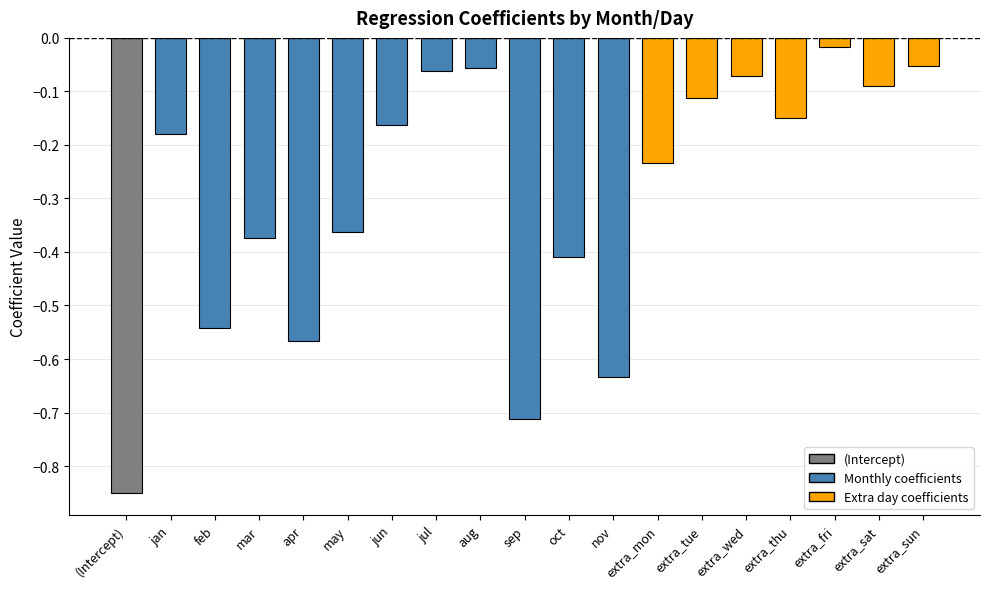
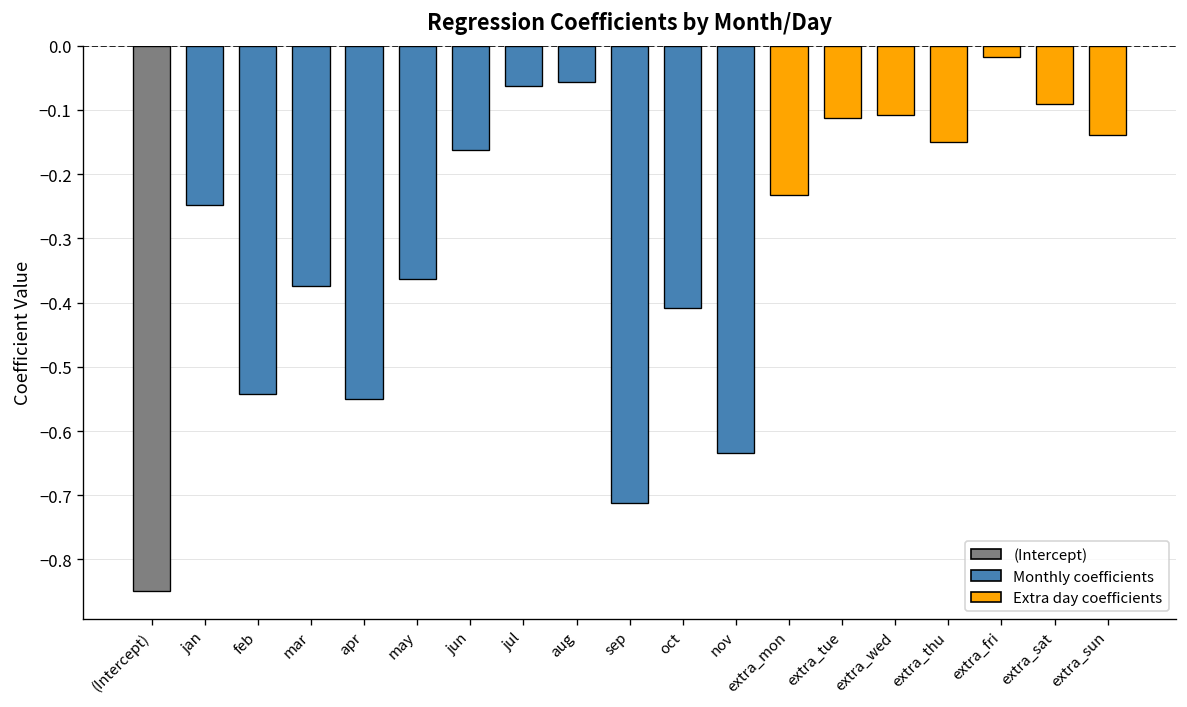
jan: -0.18 -> -0.25
apr: -0.57 -> -0.55
extra_wed: -0.07 -> -0.11
extra_sun: -0.05 -> -0.14
